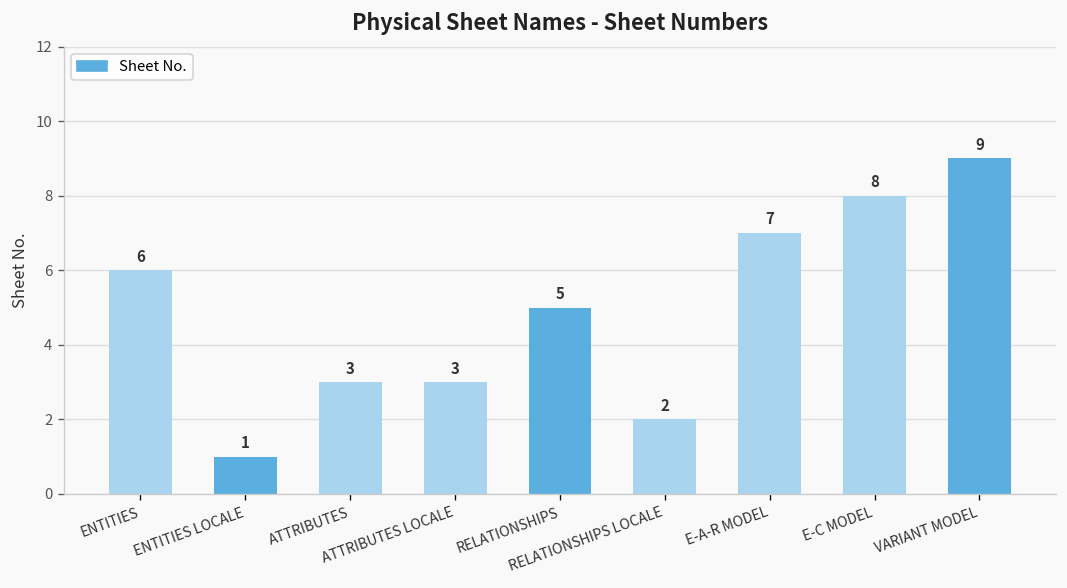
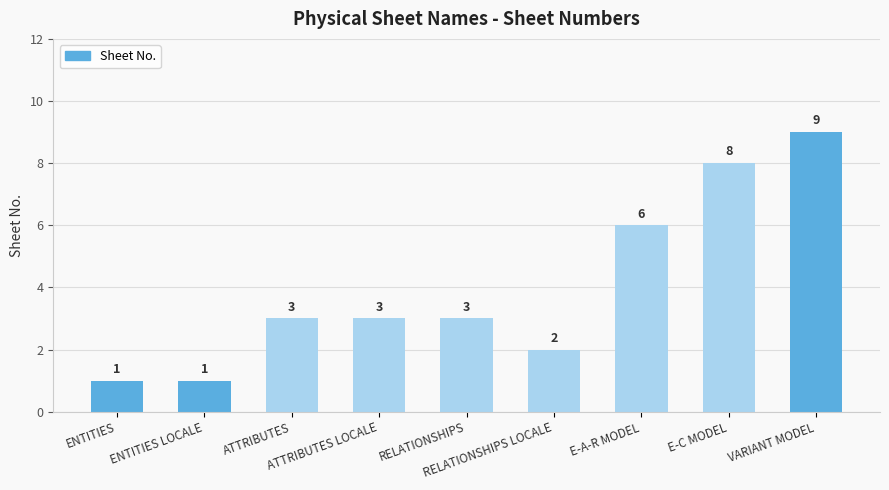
ENTITIES: 6 -> 1
RELATIONSHIPS: 5 -> 3
E-A-R MODEL: 7 -> 6
